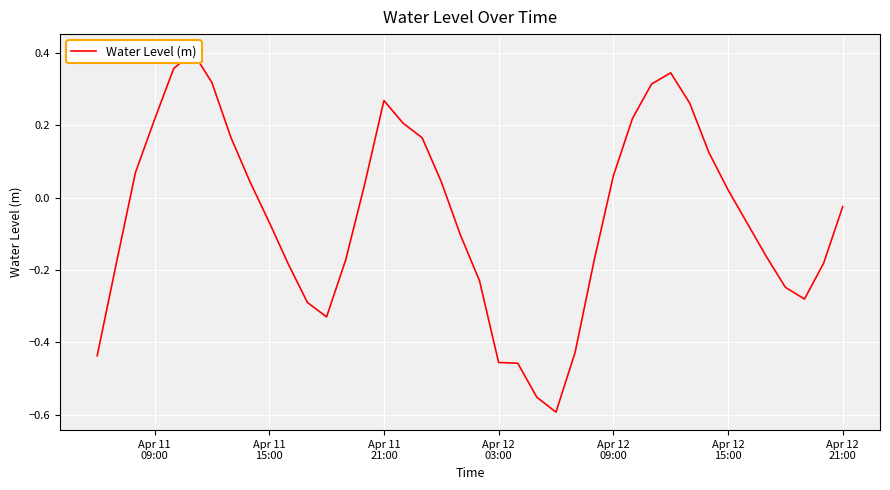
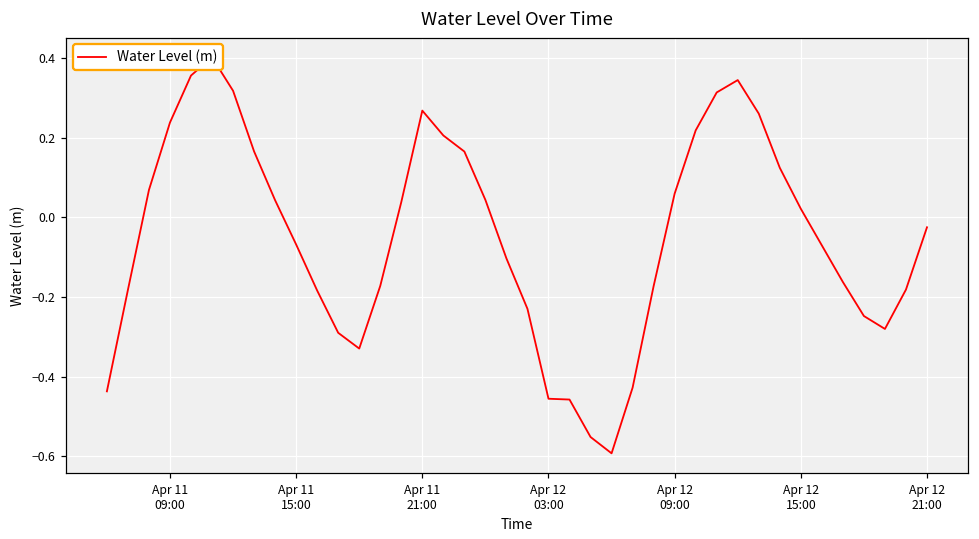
Apr 11 09:00: 0.22 -> 0.24
